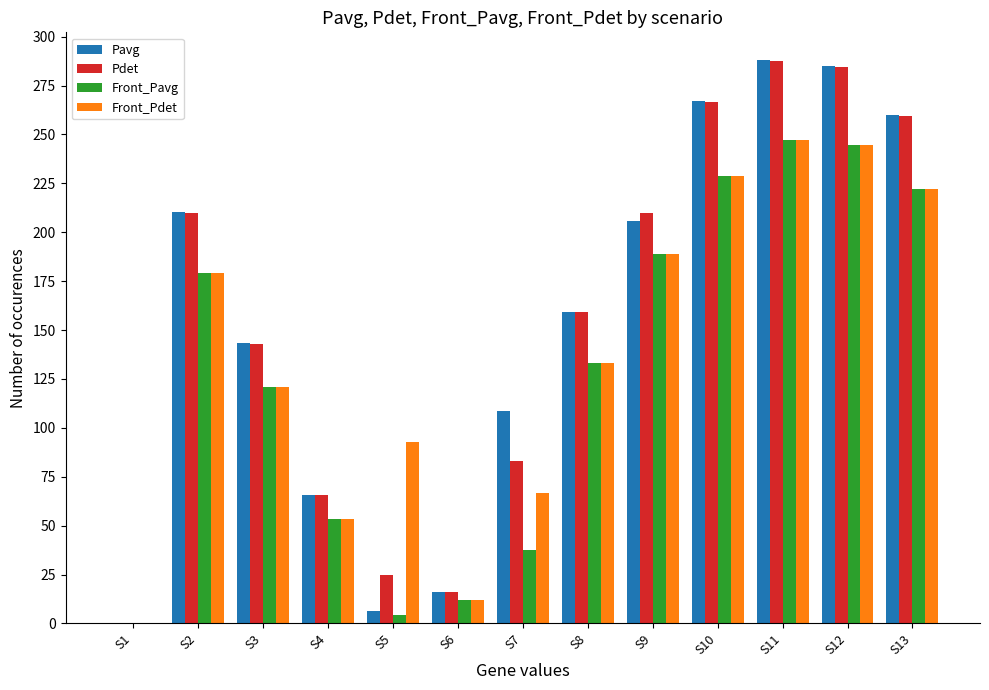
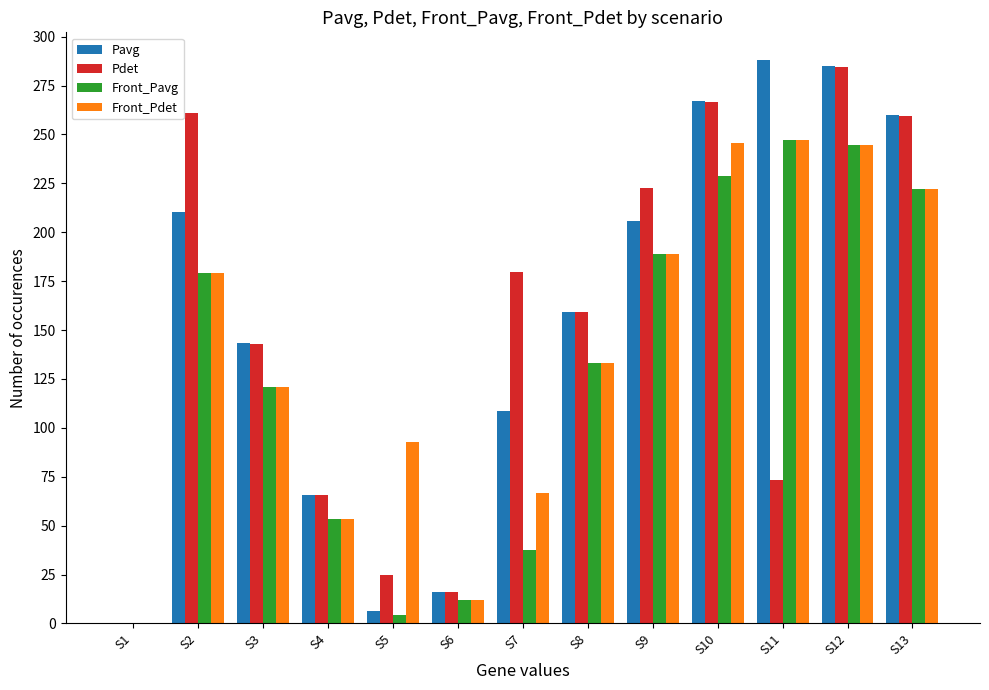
Pdet, S2: 210 -> 261
Pdet, S7: 83 -> 180
Pdet, S9: 210 -> 222
Front_Pdet, S10: 229 -> 246
Pdet, S11: 287 -> 74
